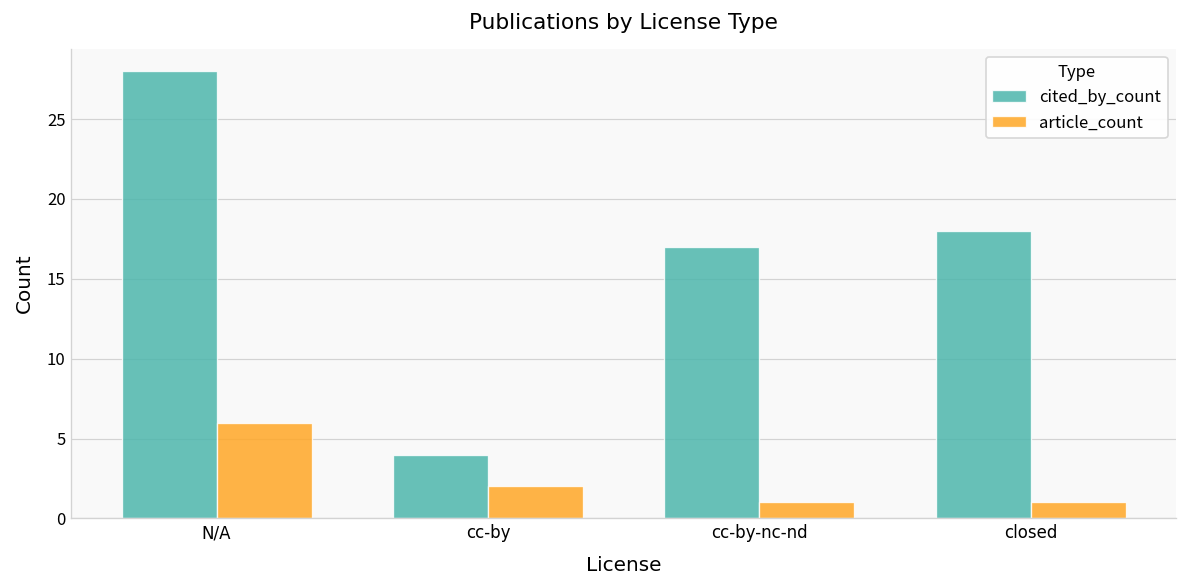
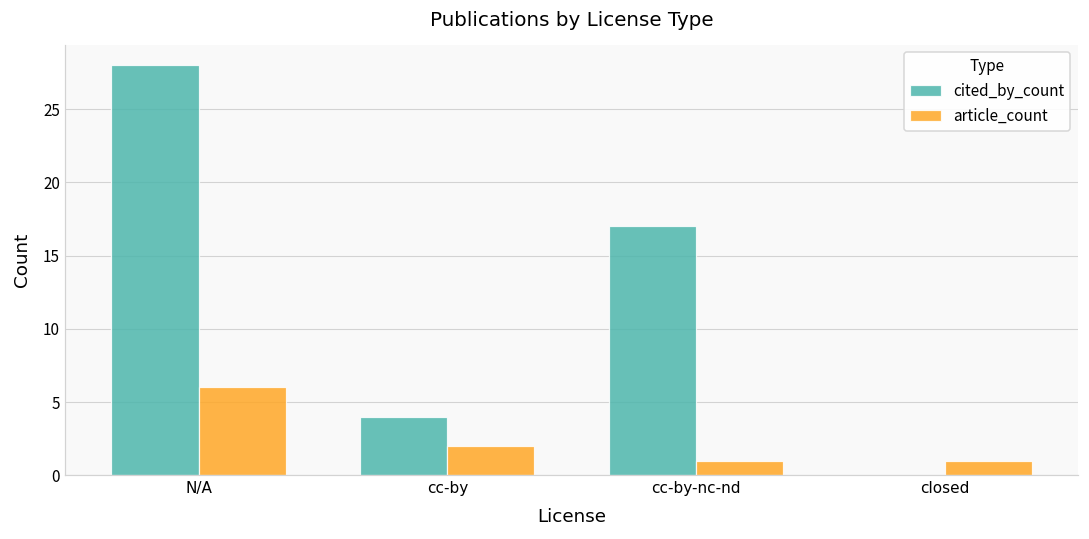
cited_by_count, closed: 18 -> 0
